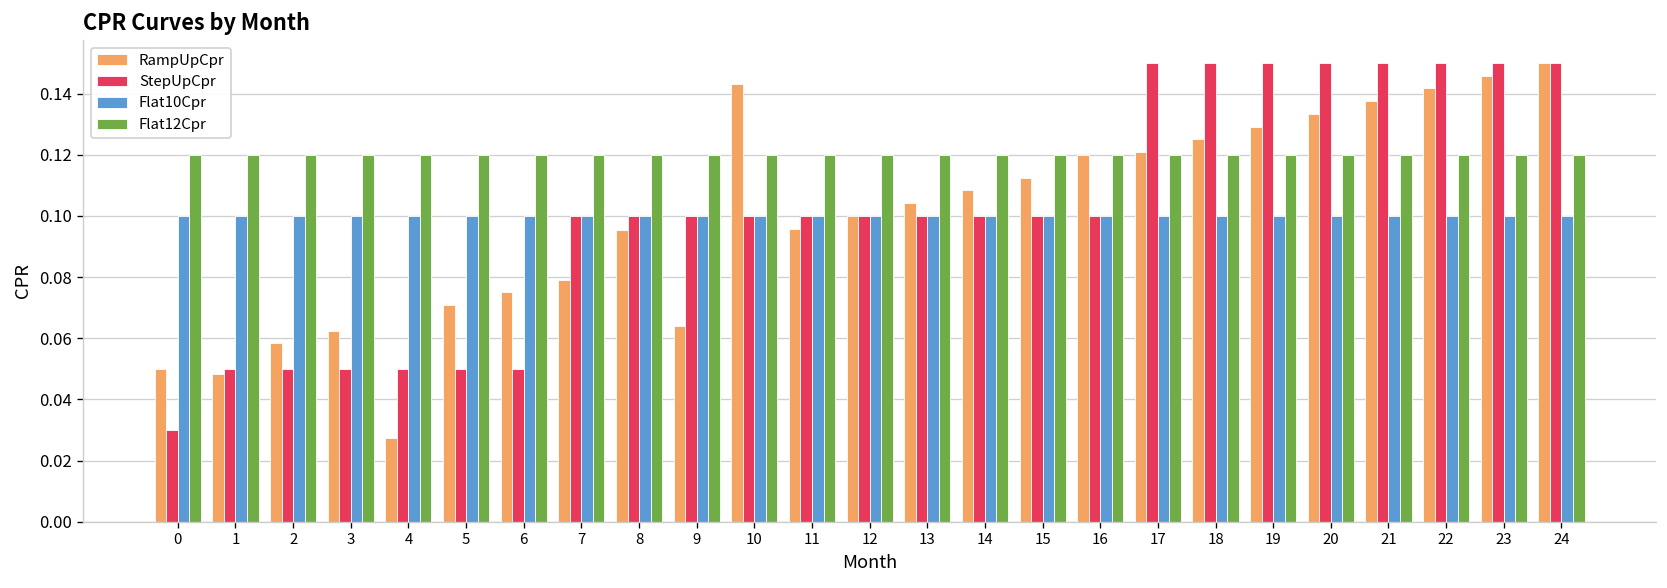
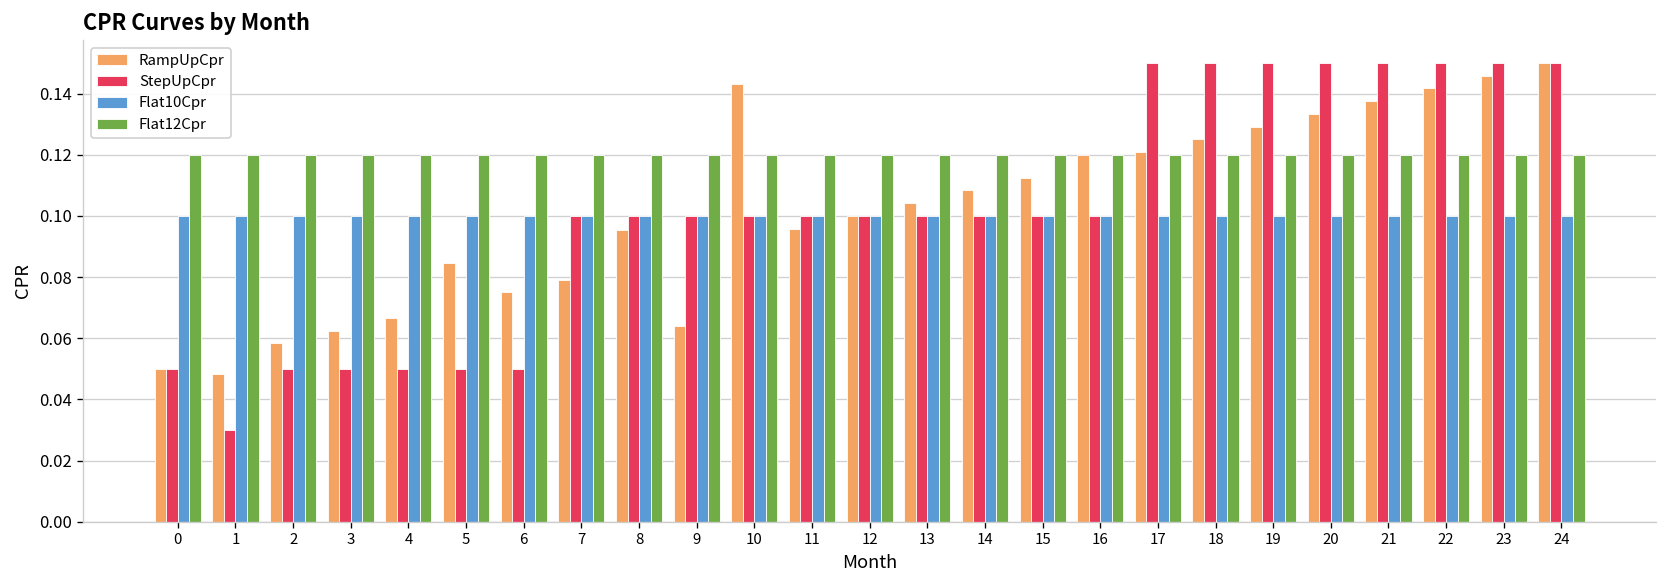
StepUpCpr, 0: 0.03 -> 0.05
StepUpCpr, 1: 0.05 -> 0.03
RampUpCpr, 4: 0.027 -> 0.067
RampUpCpr, 5: 0.071 -> 0.085
